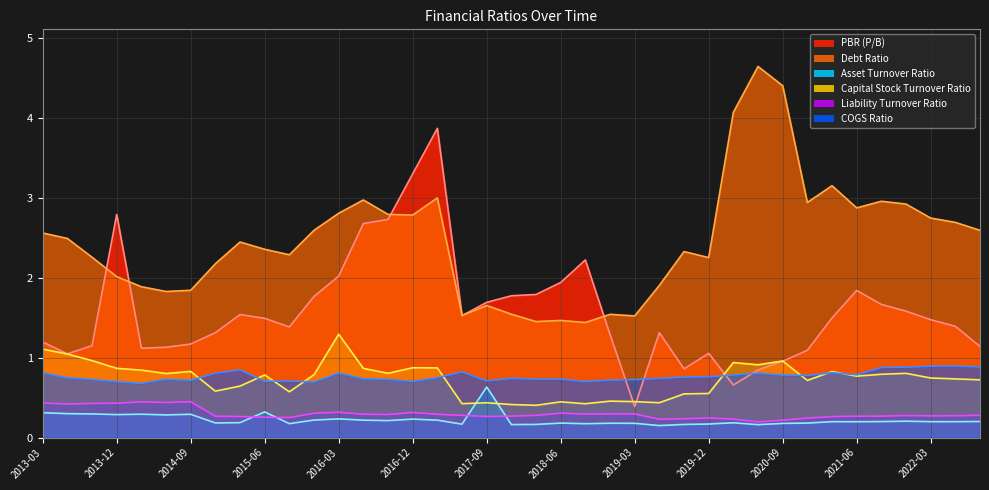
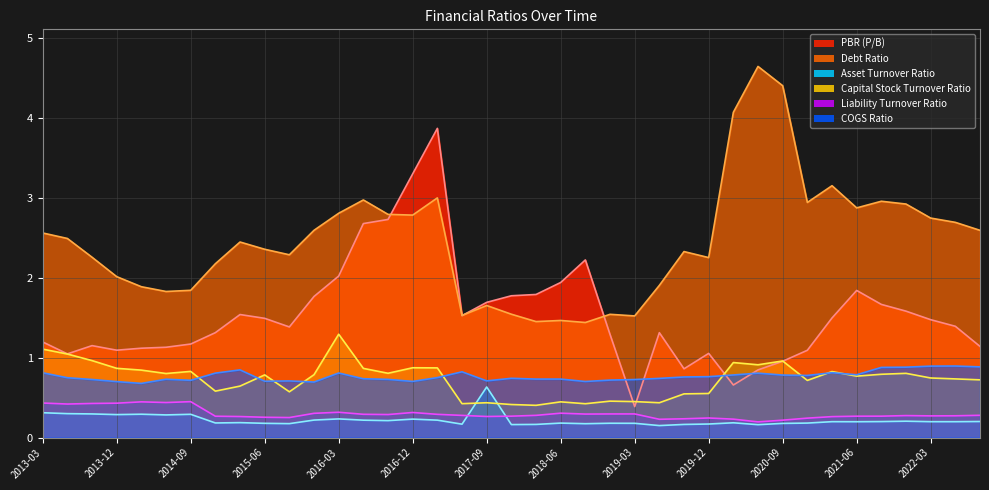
PBR (P/B), 2013-12: 2.8 -> 1.1
Asset Turnover Ratio, 2015-06: 0.3 -> 0.2
